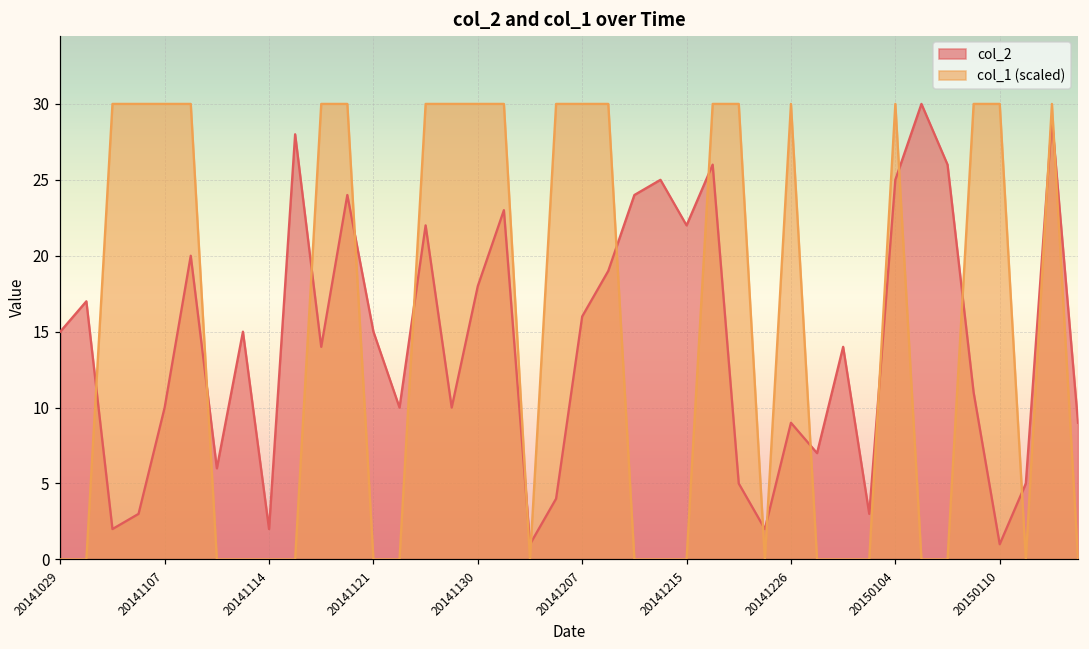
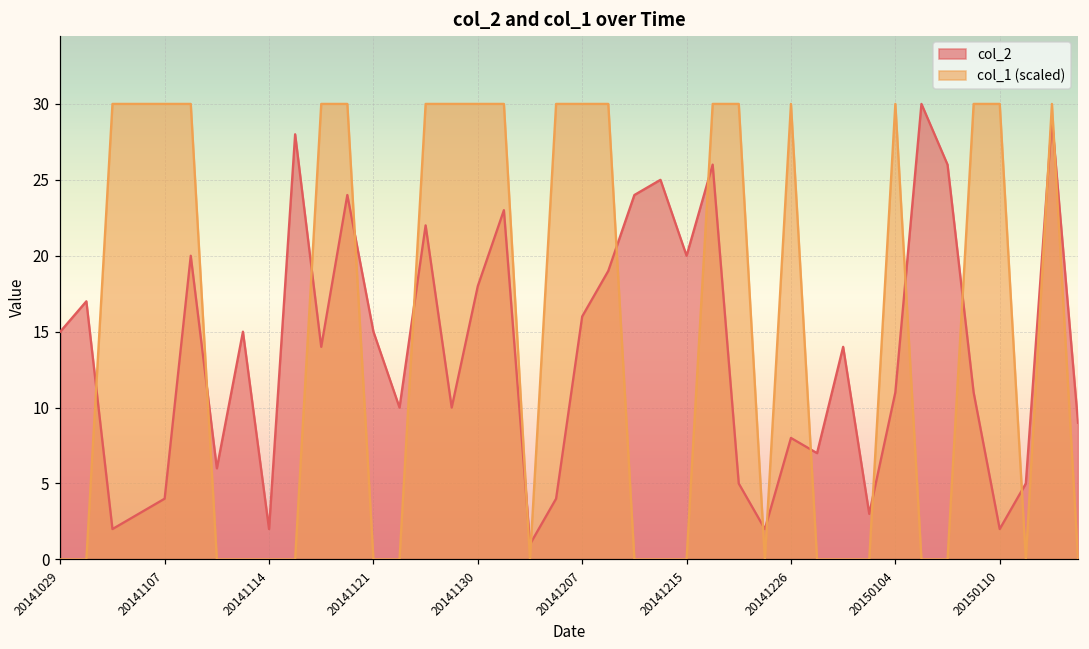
col_2, 20141107: 10 -> 4
col_2, 20141215: 22 -> 20
col_2, 20141226: 9 -> 8
col_2, 20150104: 25 -> 11
col_2, 20150110: 1 -> 2
